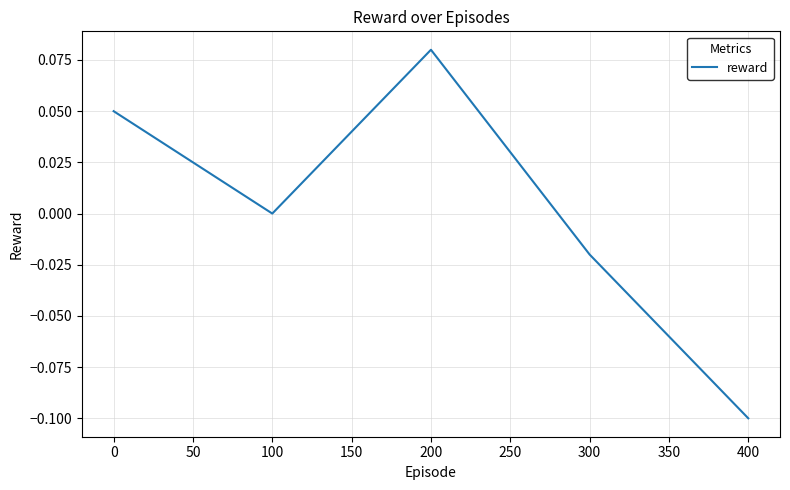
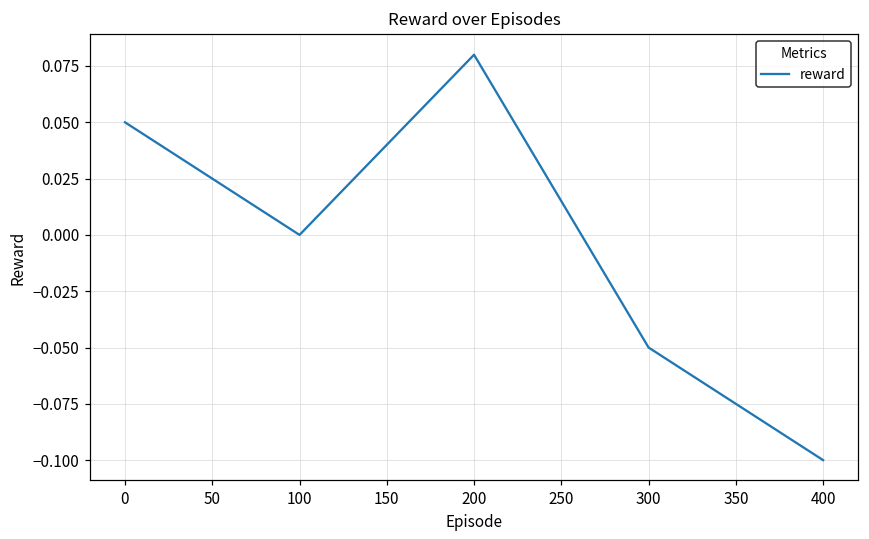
300: -0.02 -> -0.05
